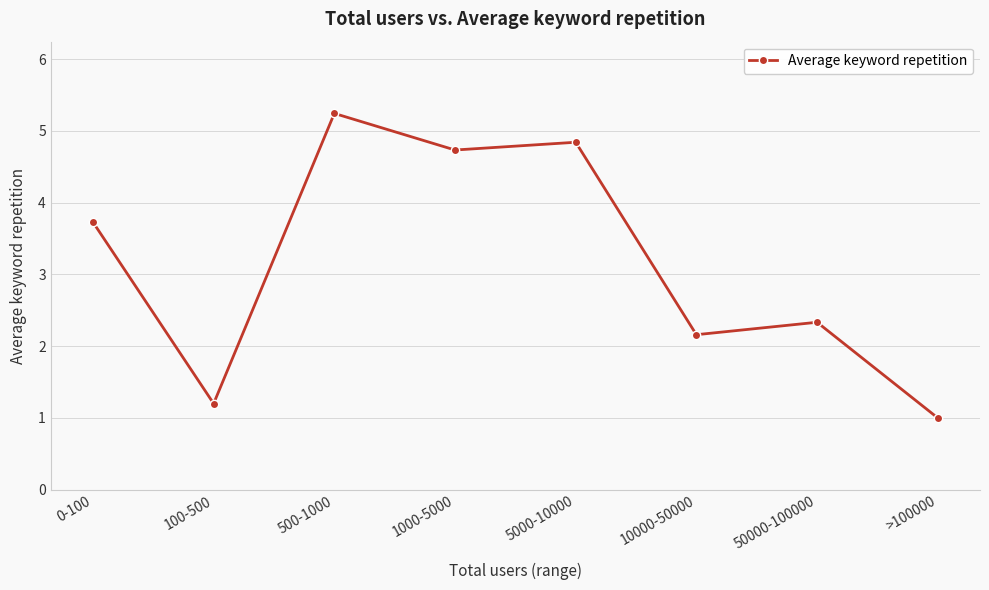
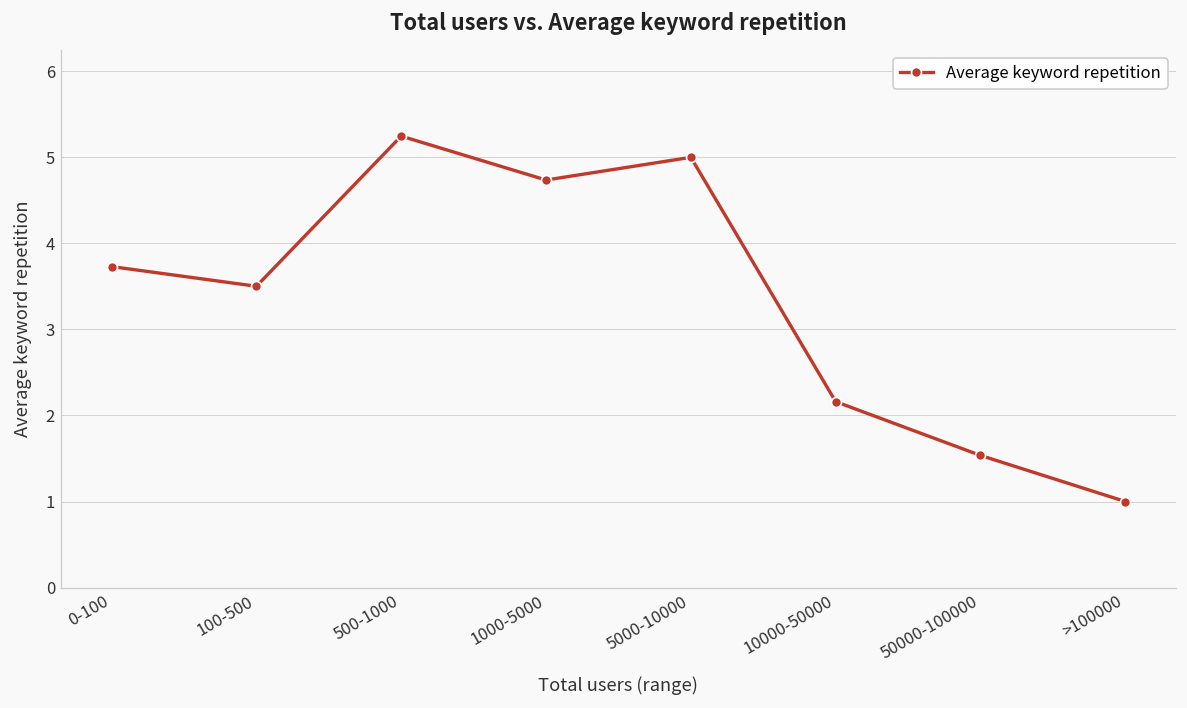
100-500: 1.2 -> 3.5
5000-10000: 4.8 -> 5.0
50000-100000: 2.3 -> 1.5
